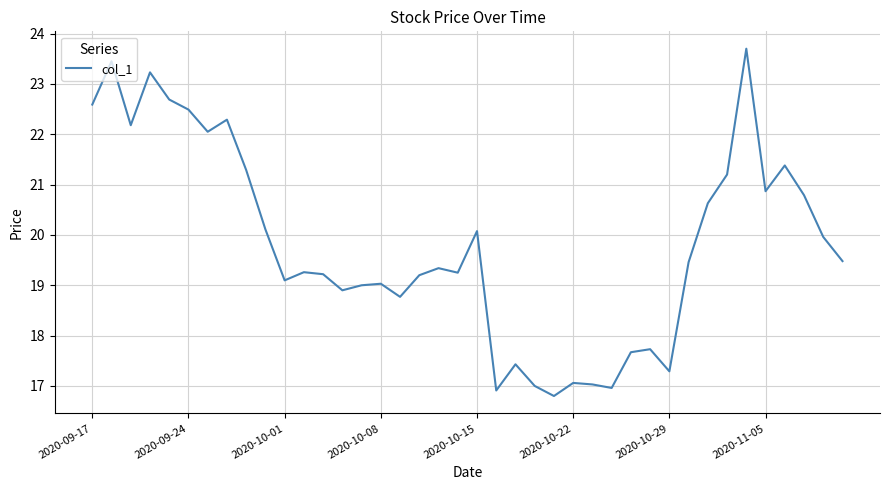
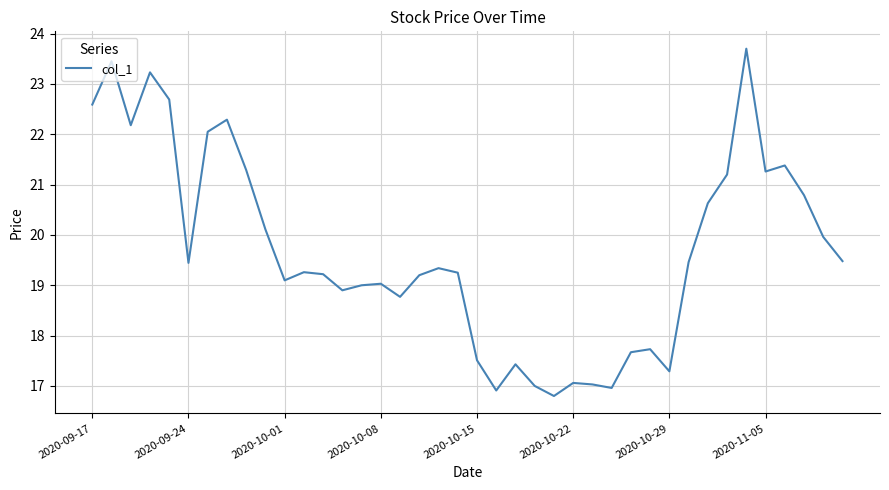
2020-09-24: 22.5 -> 19.4
2020-10-15: 20.1 -> 17.5
2020-11-05: 20.9 -> 21.3
